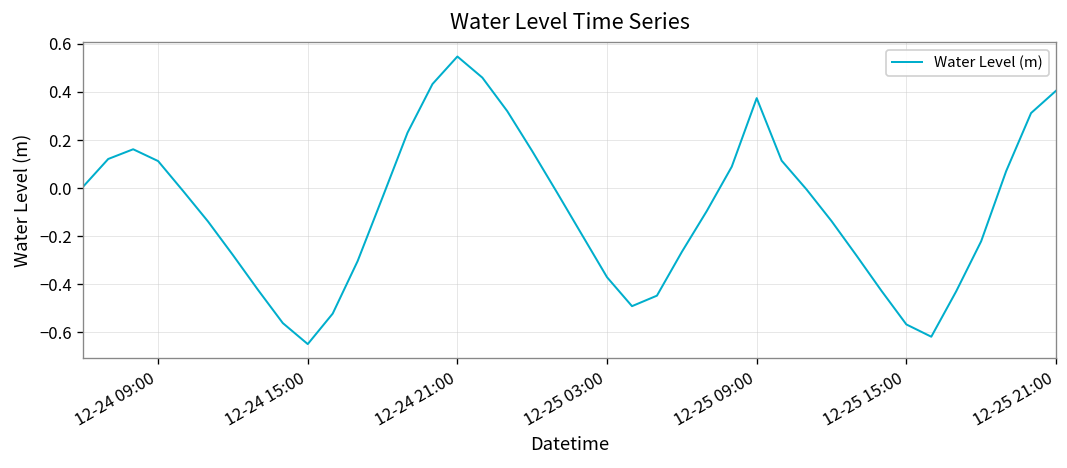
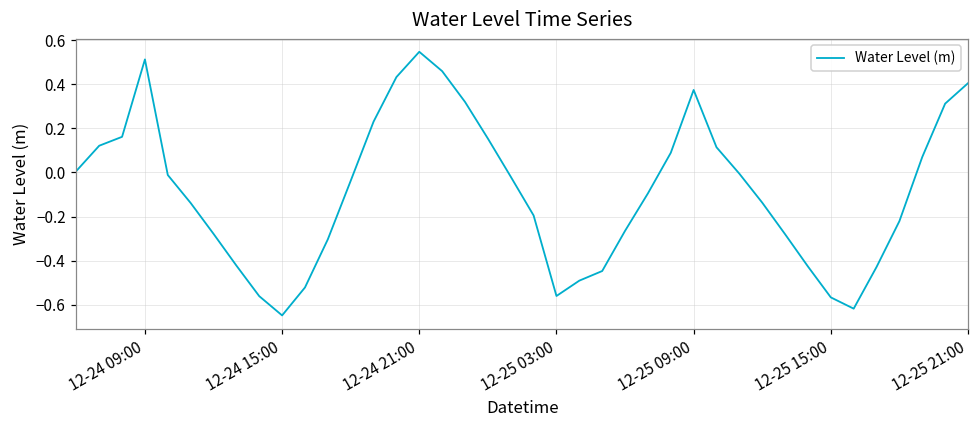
12-24 09:00: 0.11 -> 0.51
12-25 03:00: -0.37 -> -0.56
